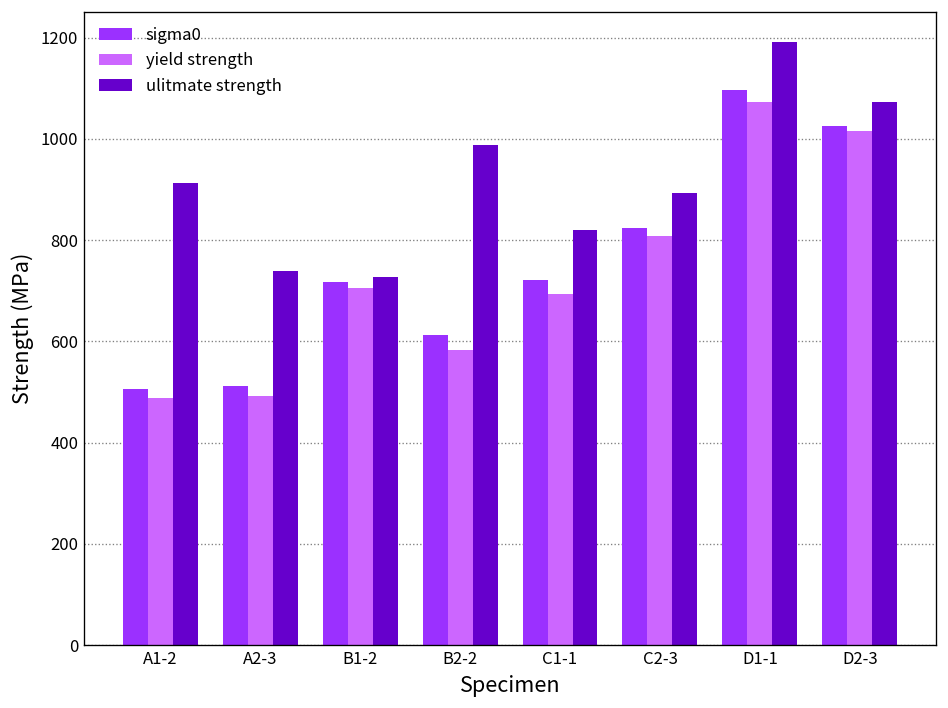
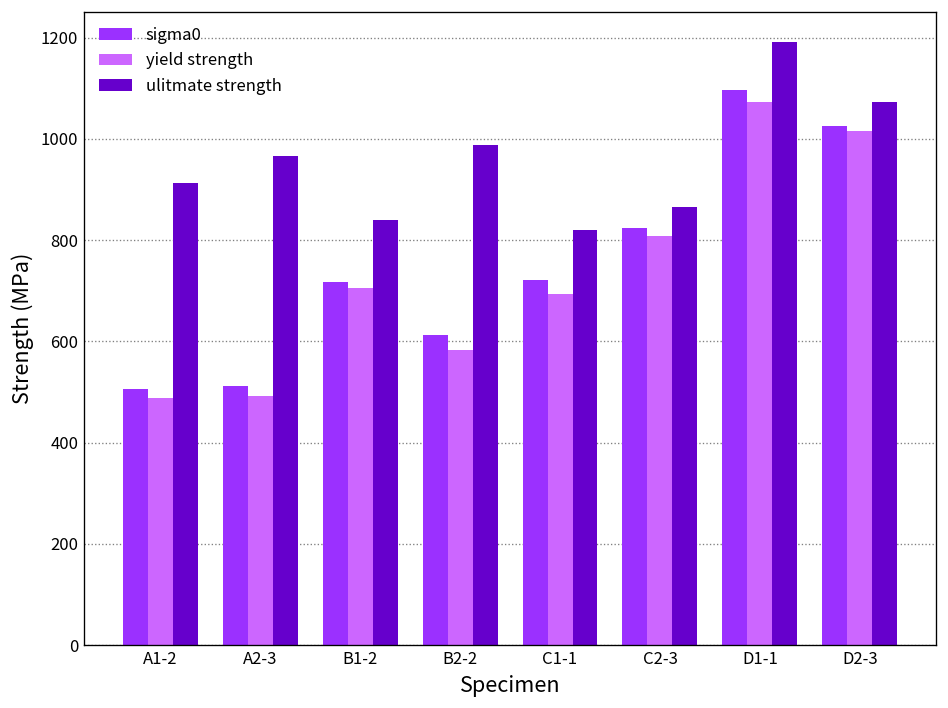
ulitmate strength, A2-3: 740 -> 970
ulitmate strength, B1-2: 730 -> 840
ulitmate strength, C2-3: 890 -> 870
